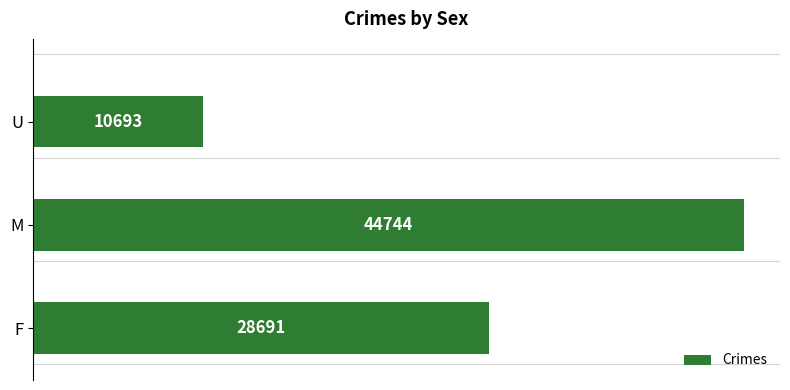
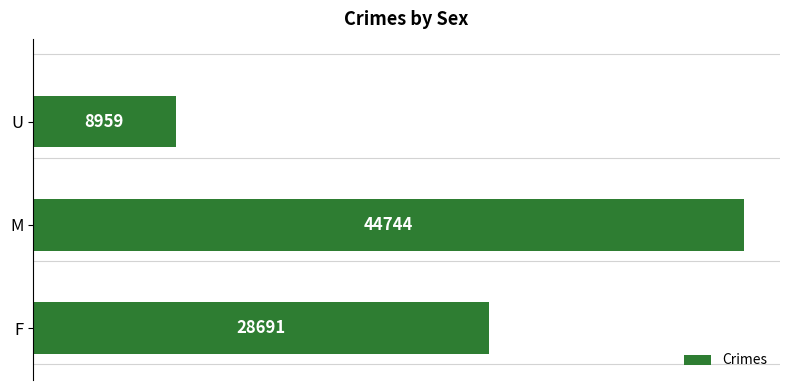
U: 10693 -> 8959
